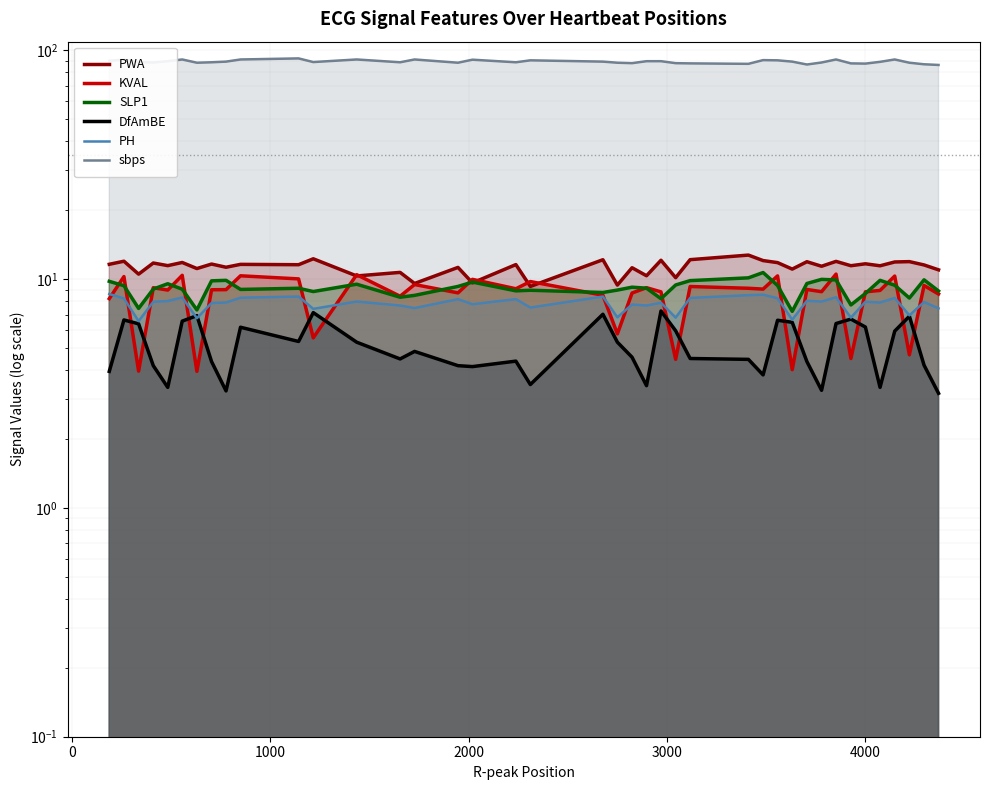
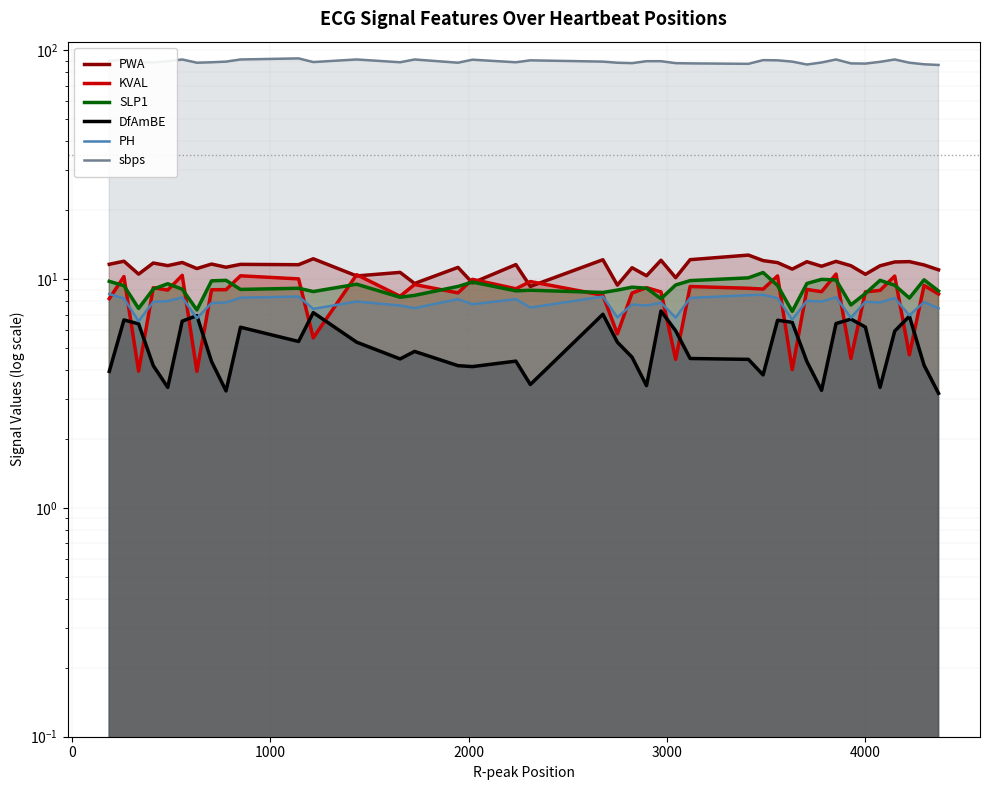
PWA, 4000: 12 -> 10
